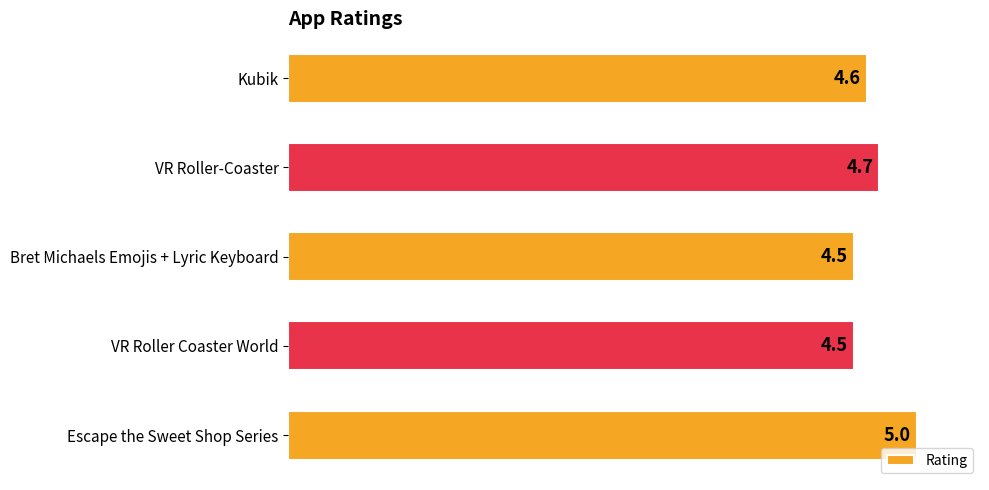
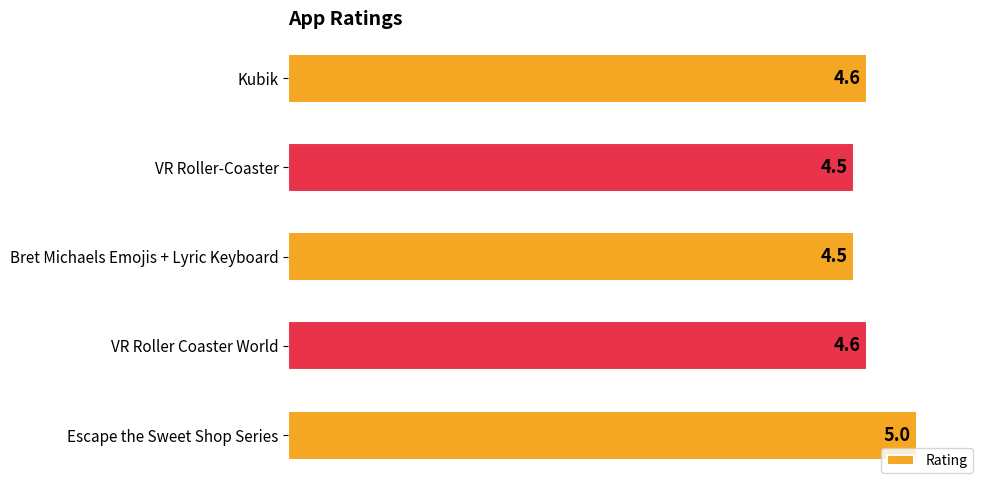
VR Roller-Coaster: 4.7 -> 4.5
VR Roller Coaster World: 4.5 -> 4.6
